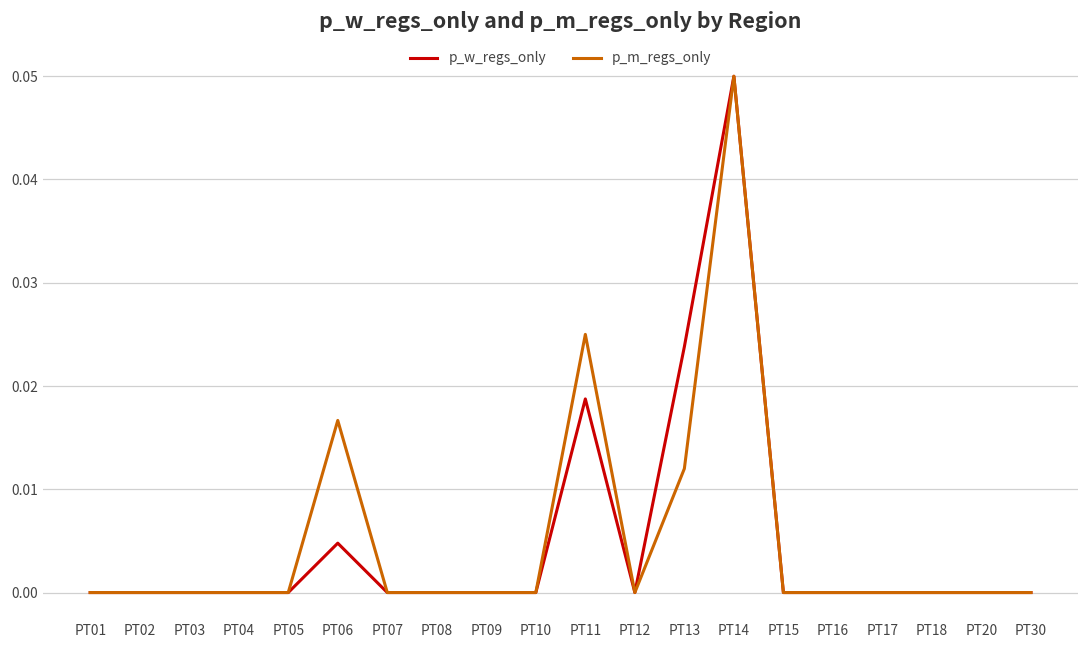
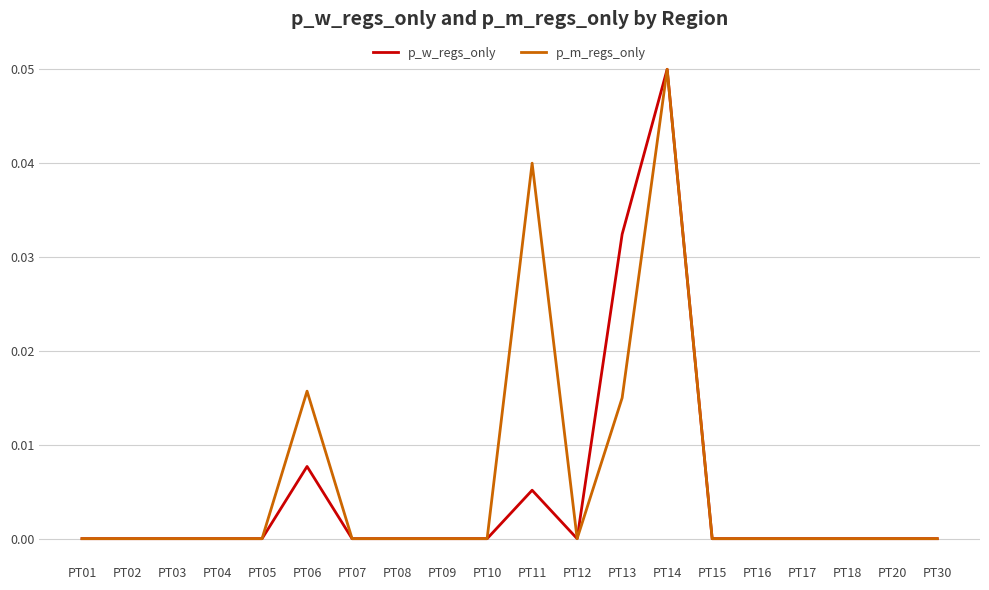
p_w_regs_only, PT06: 0.005 -> 0.008
p_m_regs_only, PT06: 0.017 -> 0.016
p_w_regs_only, PT11: 0.019 -> 0.005
p_m_regs_only, PT11: 0.025 -> 0.040
p_w_regs_only, PT13: 0.024 -> 0.032
p_m_regs_only, PT13: 0.012 -> 0.015
